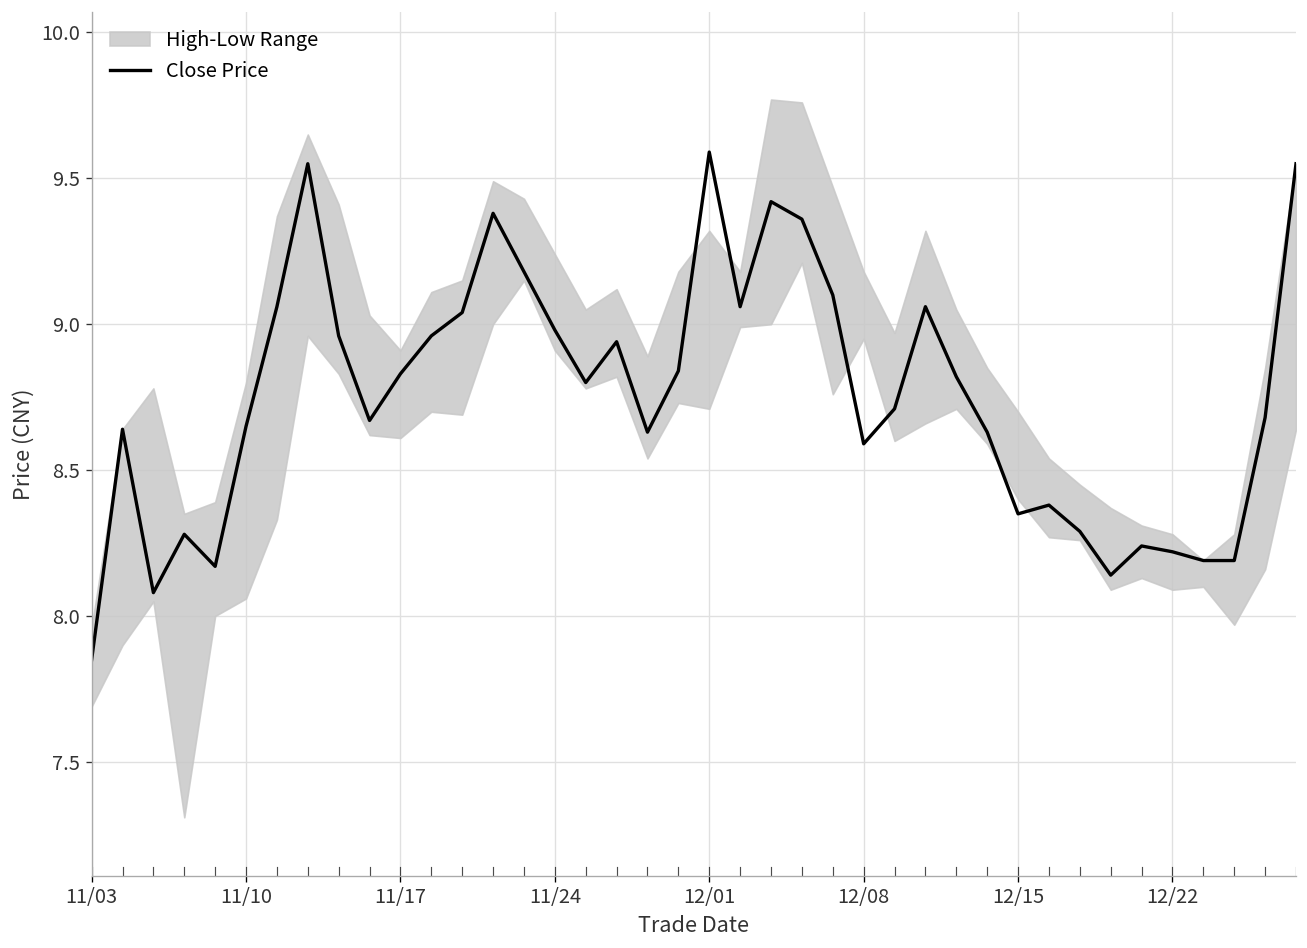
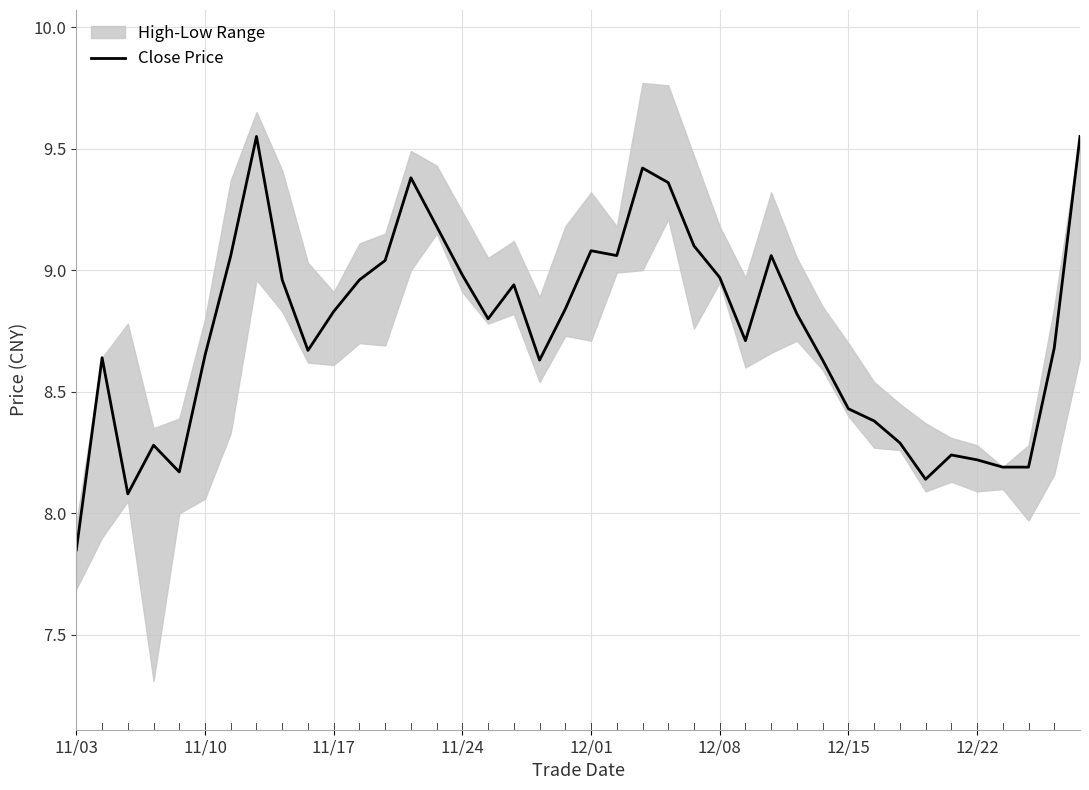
Close Price, 12/01: 9.59 -> 9.08
Close Price, 12/08: 8.59 -> 8.97
Close Price, 12/15: 8.35 -> 8.43
